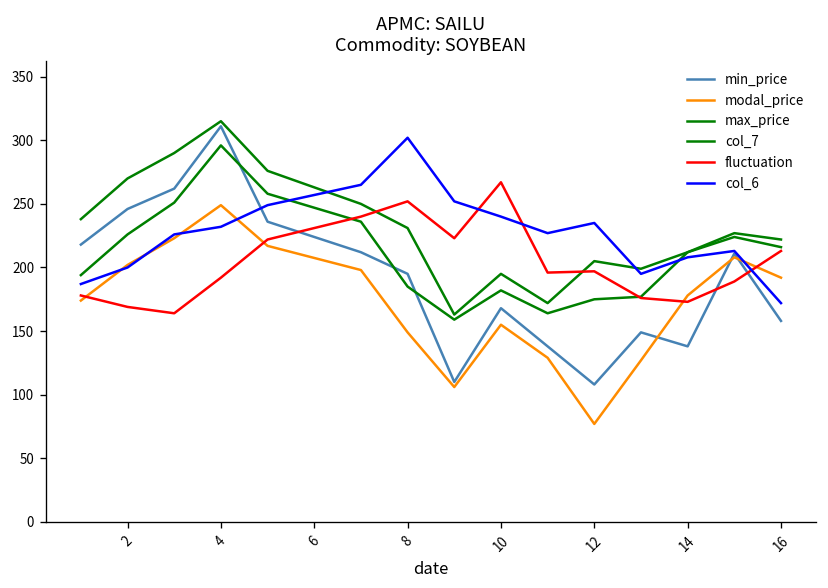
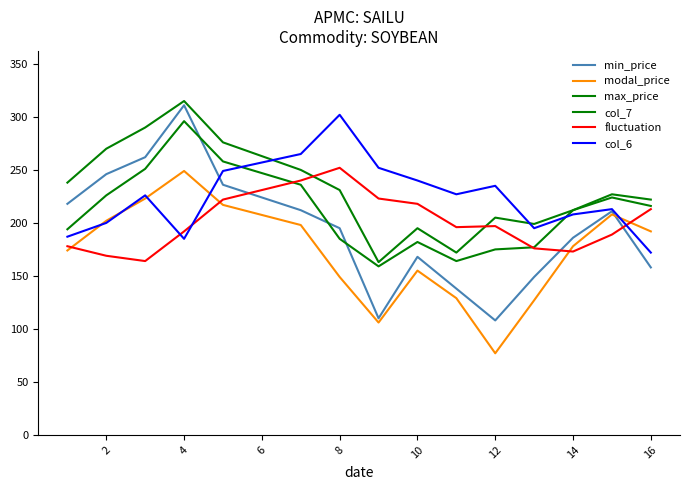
col_6, 4: 232 -> 185
fluctuation, 10: 267 -> 218
min_price, 14: 138 -> 186
